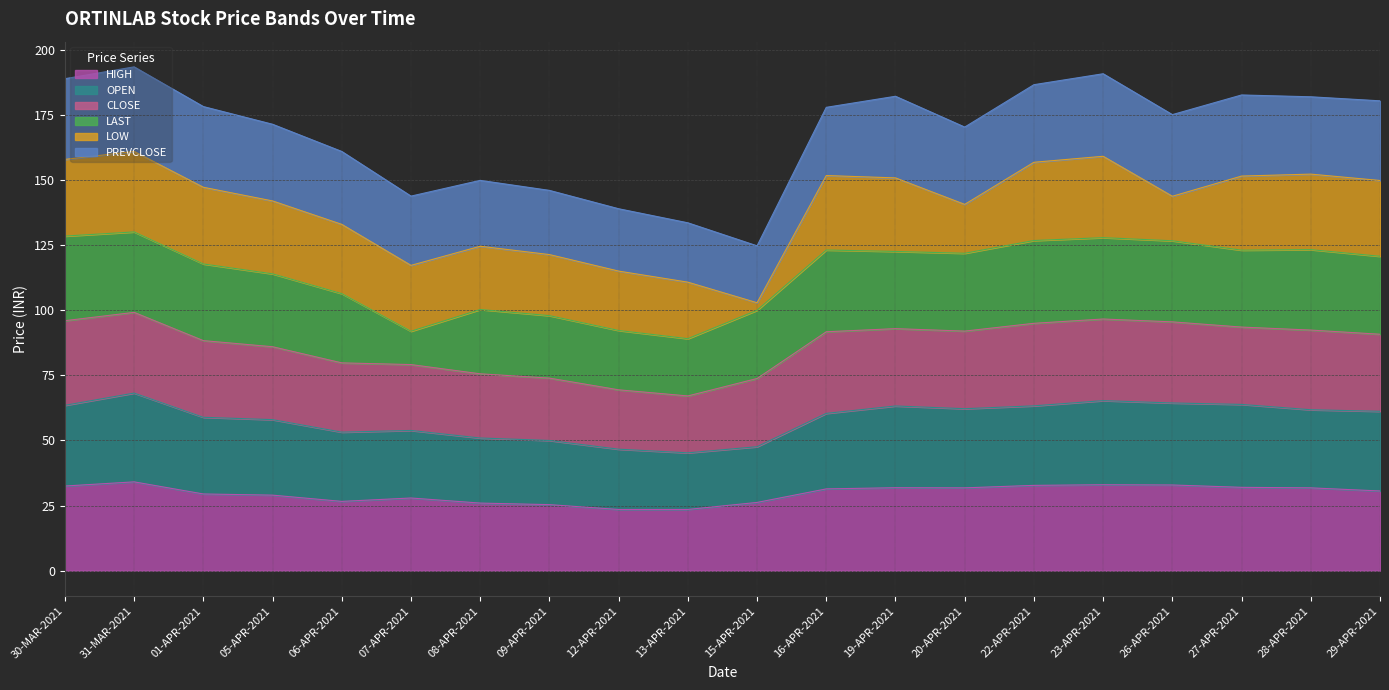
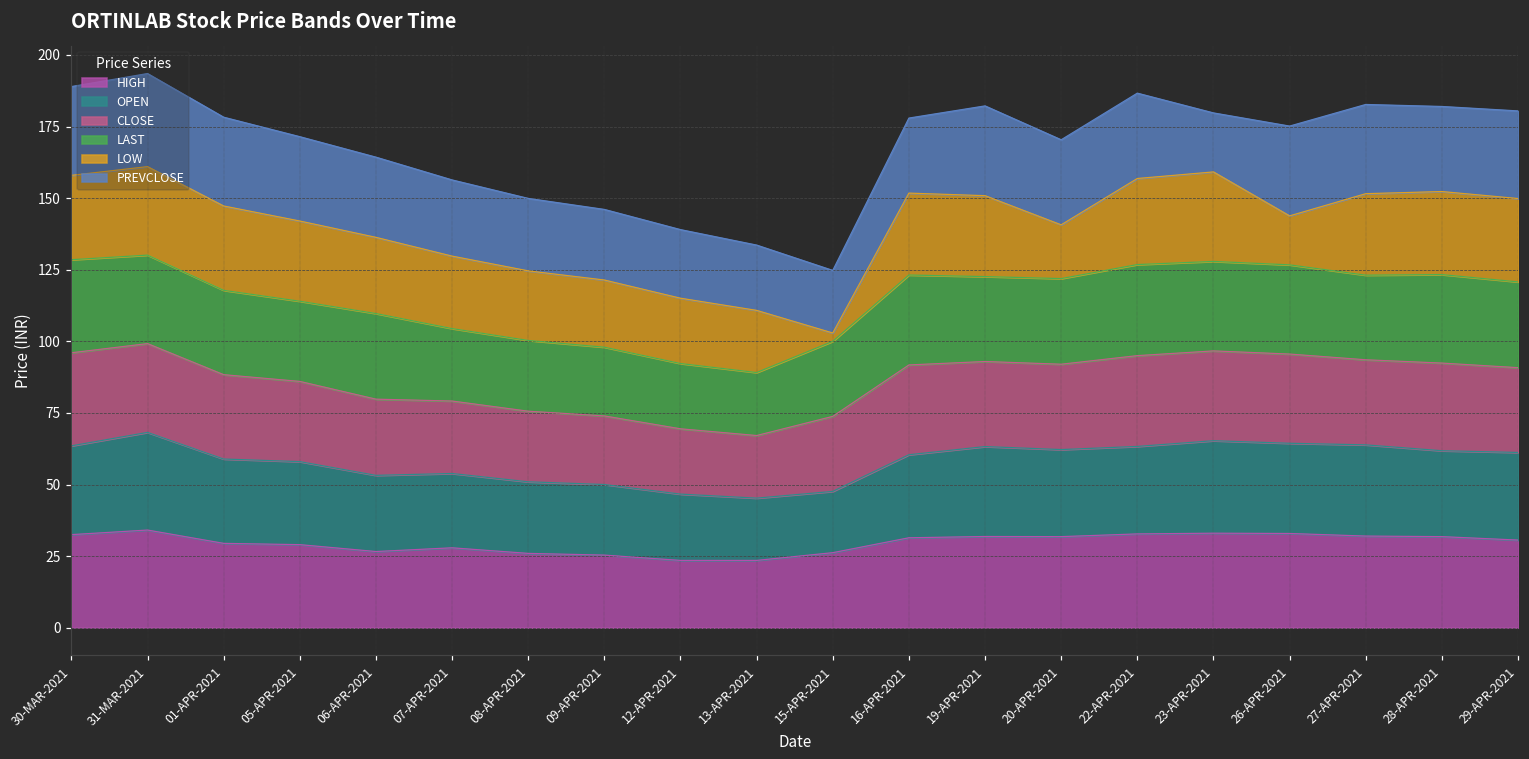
LAST, 06-APR-2021: 27 -> 30
LAST, 07-APR-2021: 13 -> 25
PREVCLOSE, 23-APR-2021: 32 -> 21
